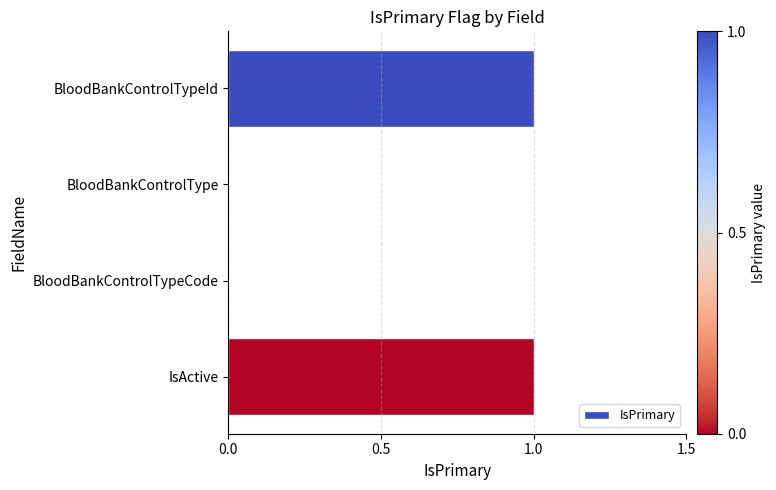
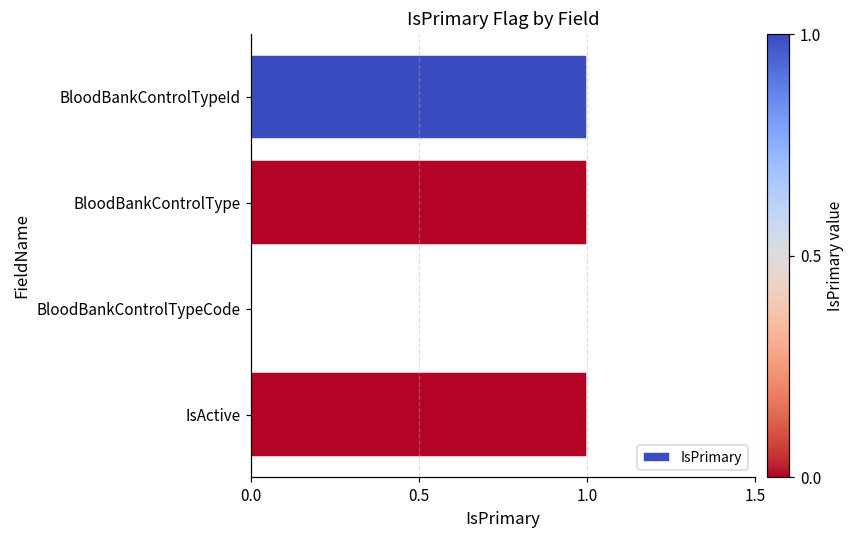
BloodBankControlType: 0 -> 1
